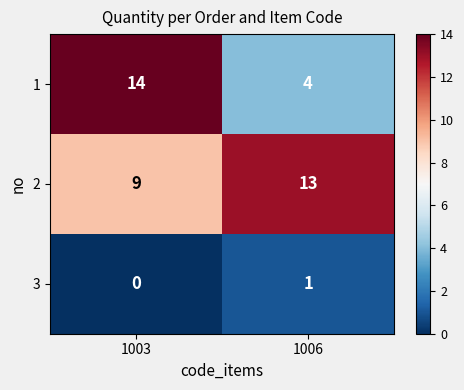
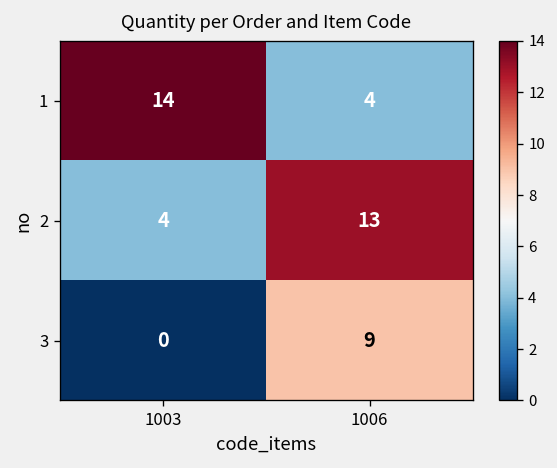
2, 1003: 9 -> 4
3, 1006: 1 -> 9
